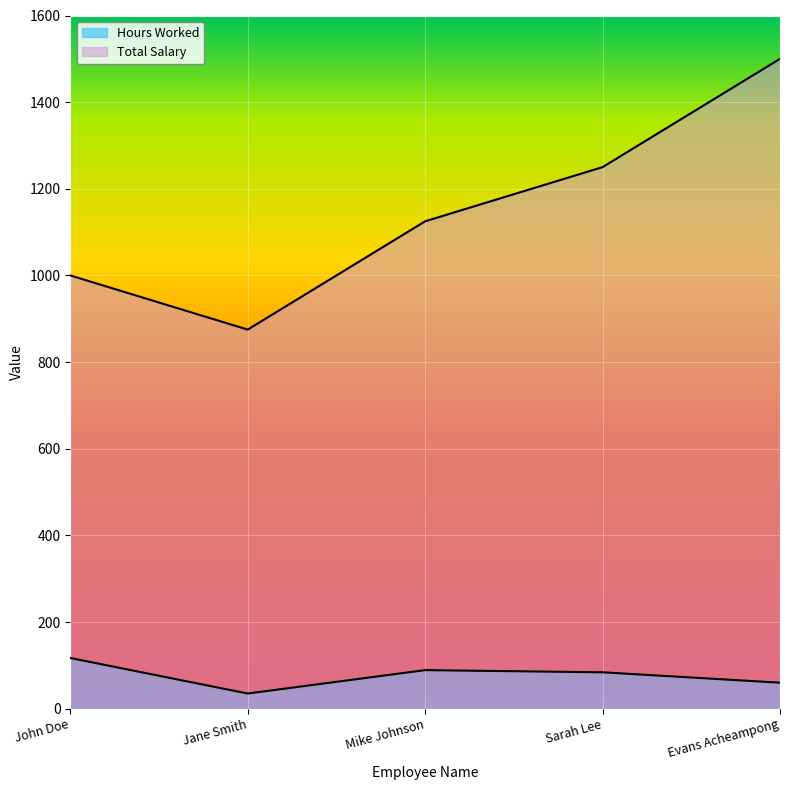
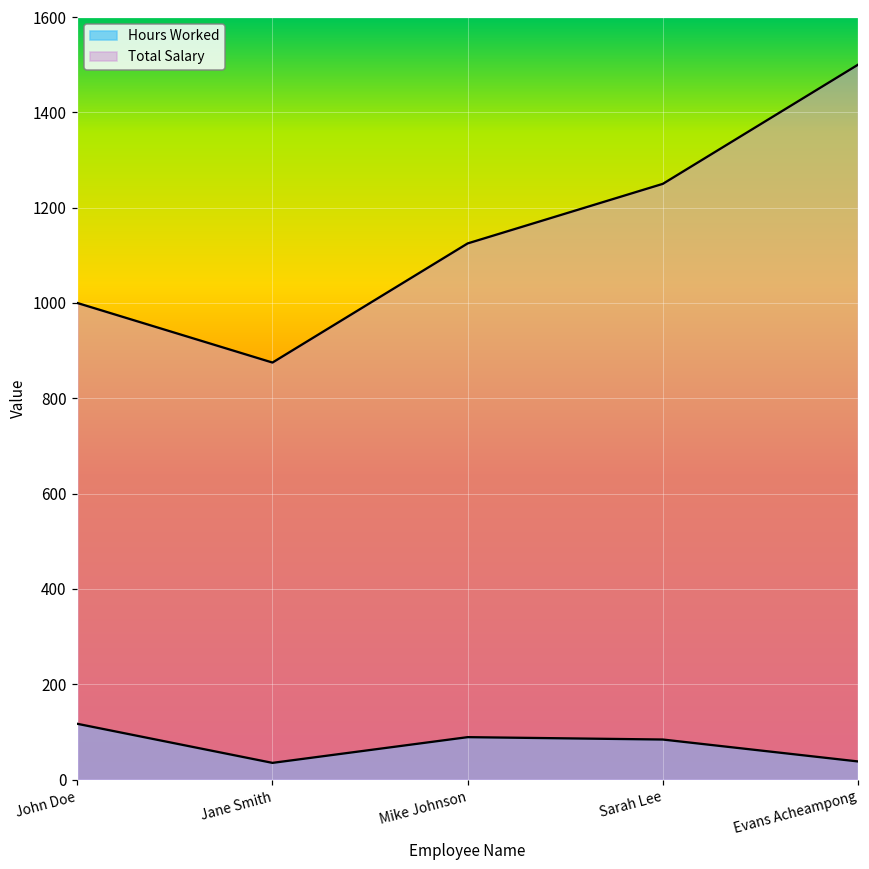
Hours Worked, Evans Acheampong: 60 -> 40
